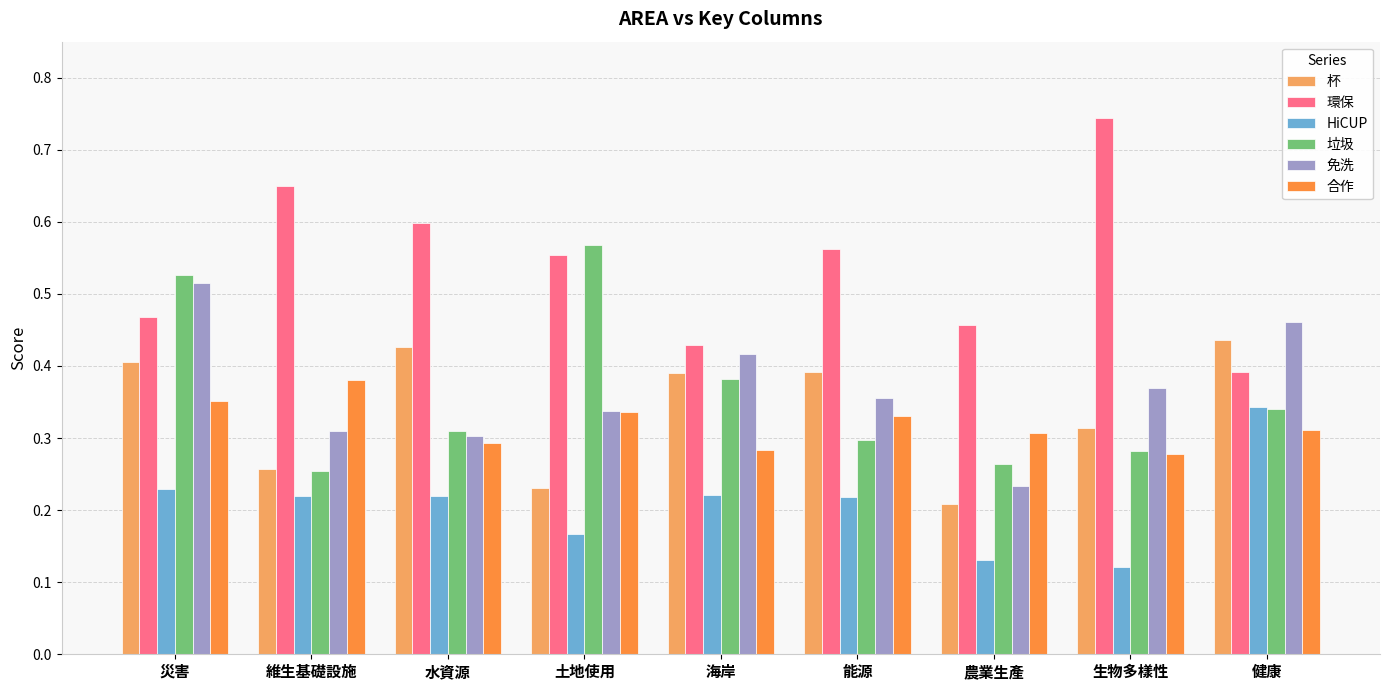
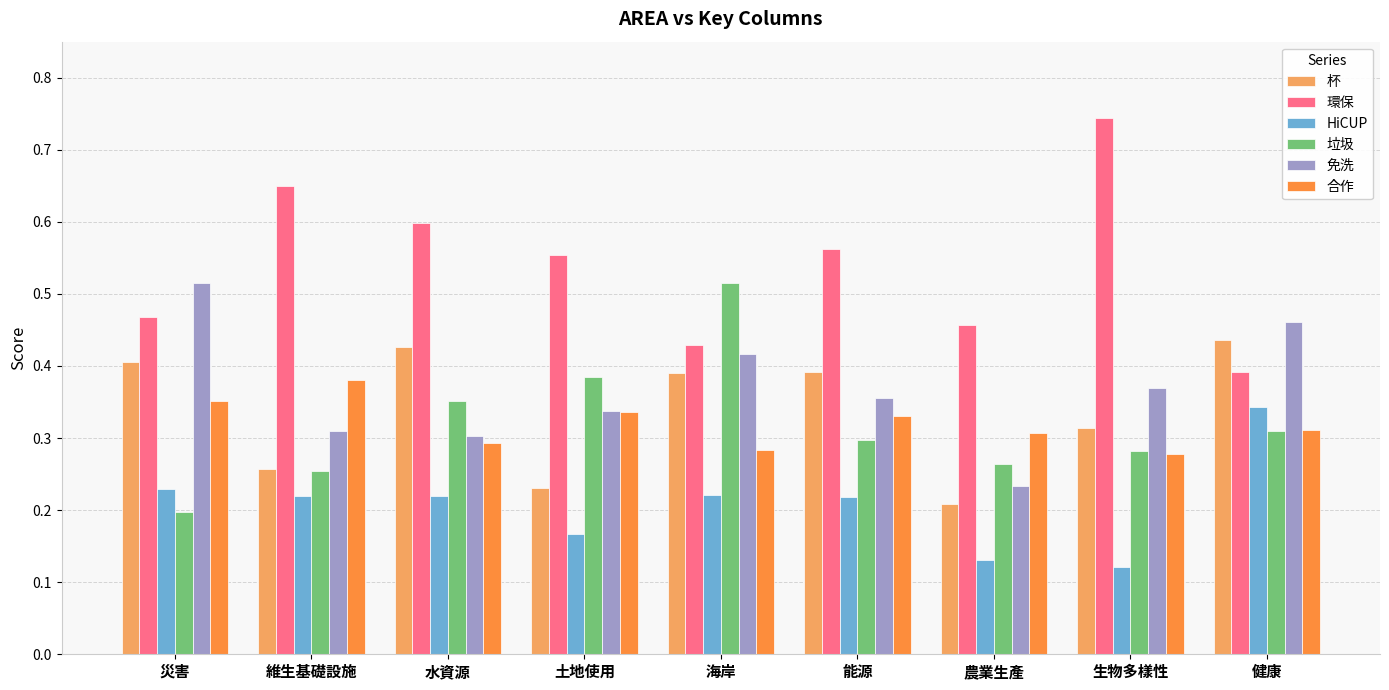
垃圾, 災害: 0.53 -> 0.20
垃圾, 水資源: 0.31 -> 0.35
垃圾, 土地使用: 0.57 -> 0.39
垃圾, 海岸: 0.38 -> 0.52
垃圾, 健康: 0.34 -> 0.31
